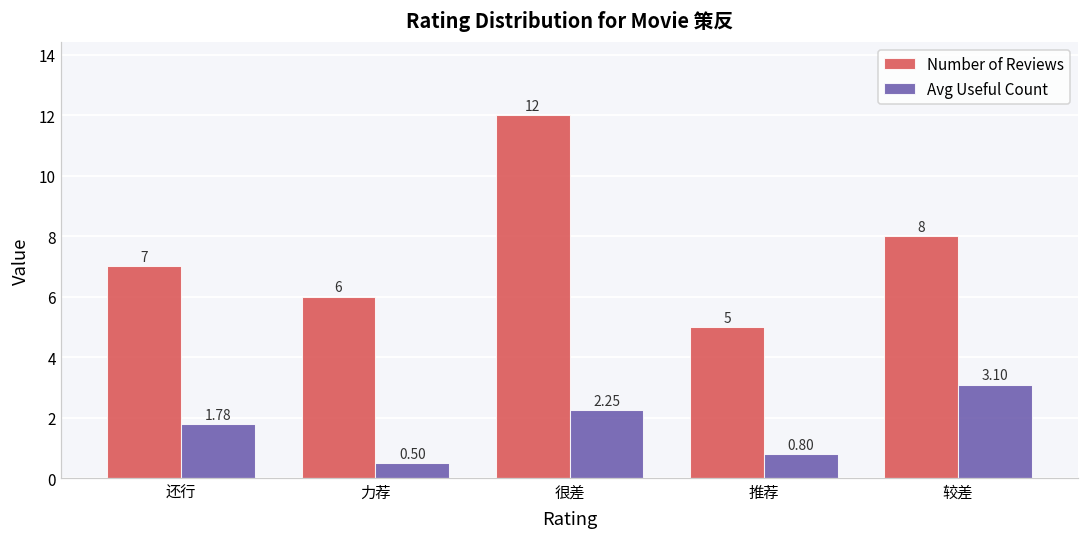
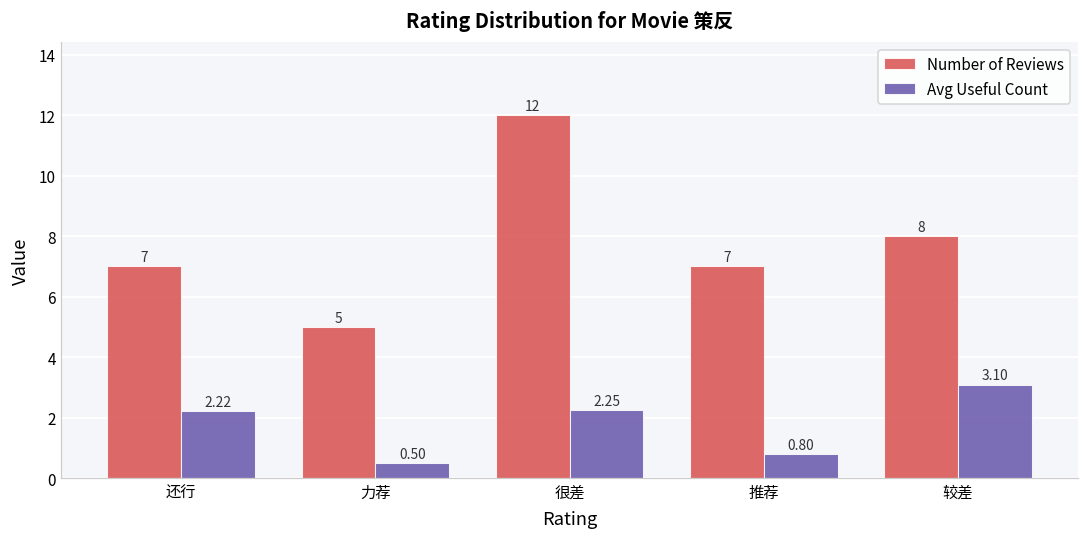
Avg Useful Count, 还行: 1.78 -> 2.22
Number of Reviews, 力荐: 6 -> 5
Number of Reviews, 推荐: 5 -> 7
